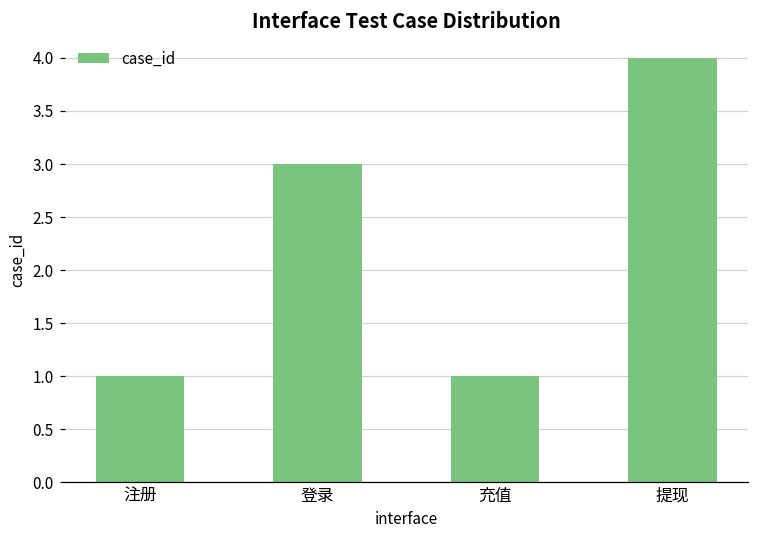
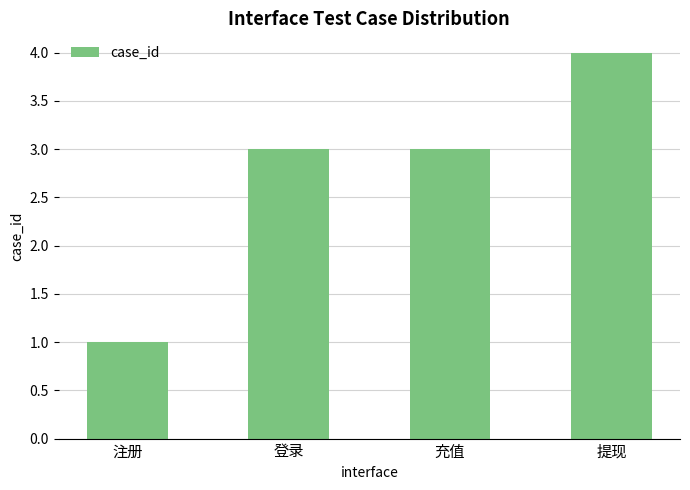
充值: 1 -> 3
